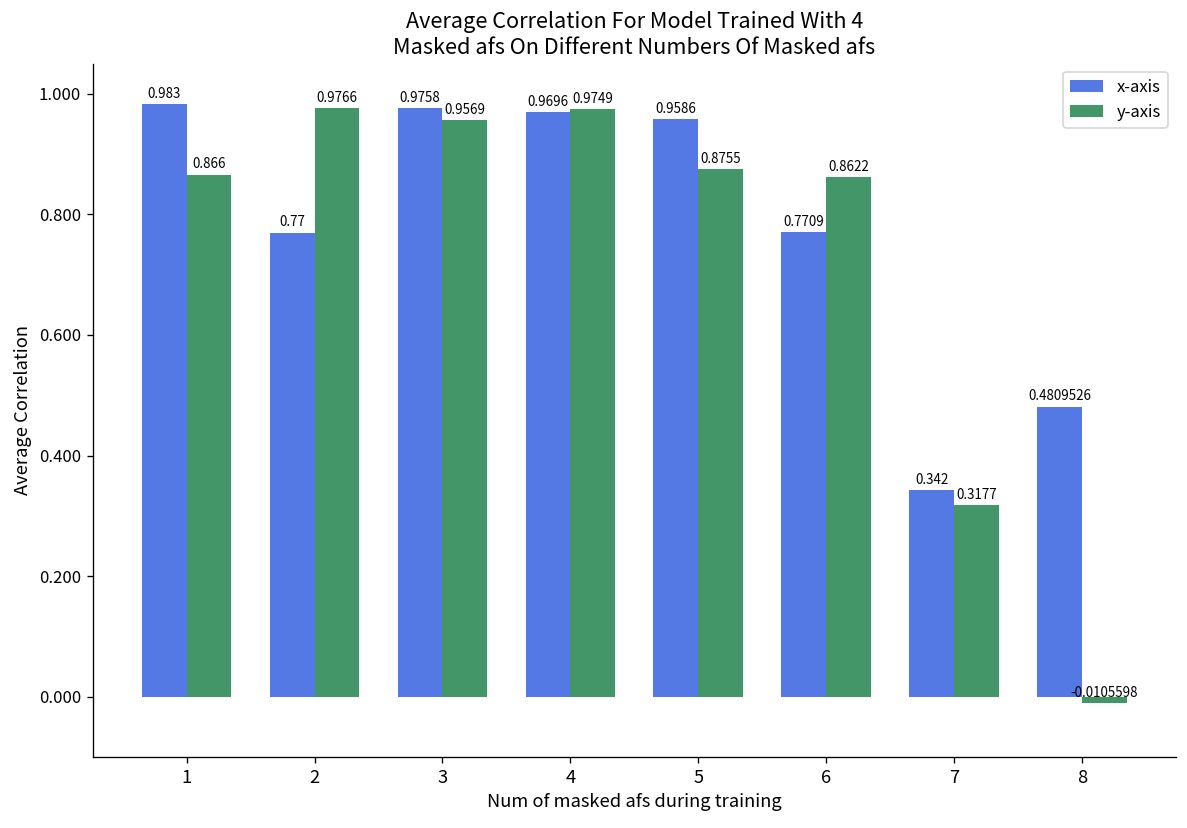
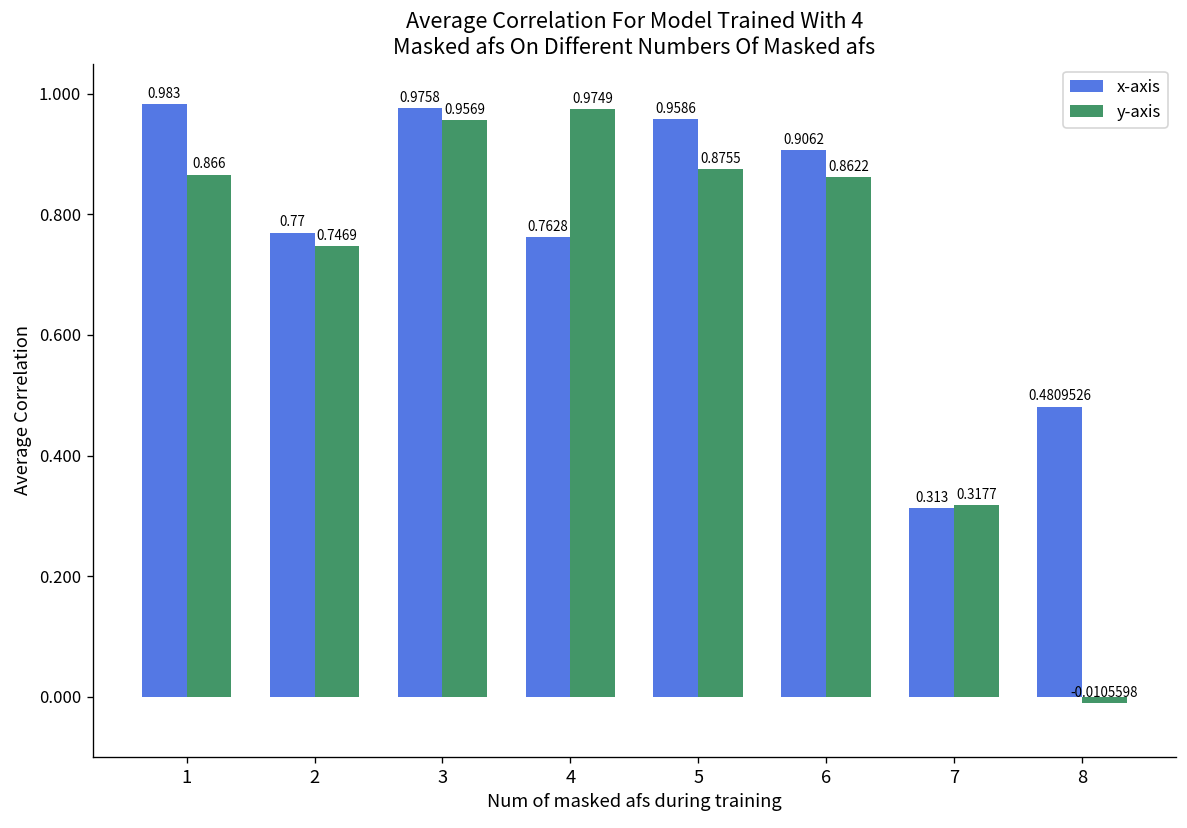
y-axis, 2: 0.9766 -> 0.7469
x-axis, 4: 0.9696 -> 0.7628
x-axis, 6: 0.7709 -> 0.9062
x-axis, 7: 0.342 -> 0.313
